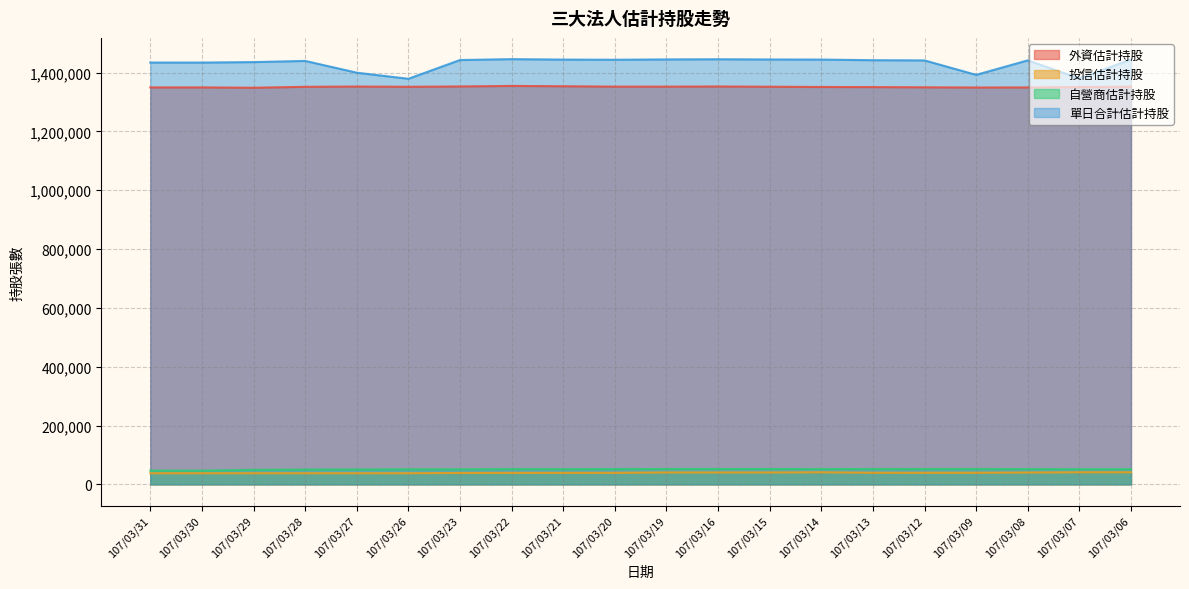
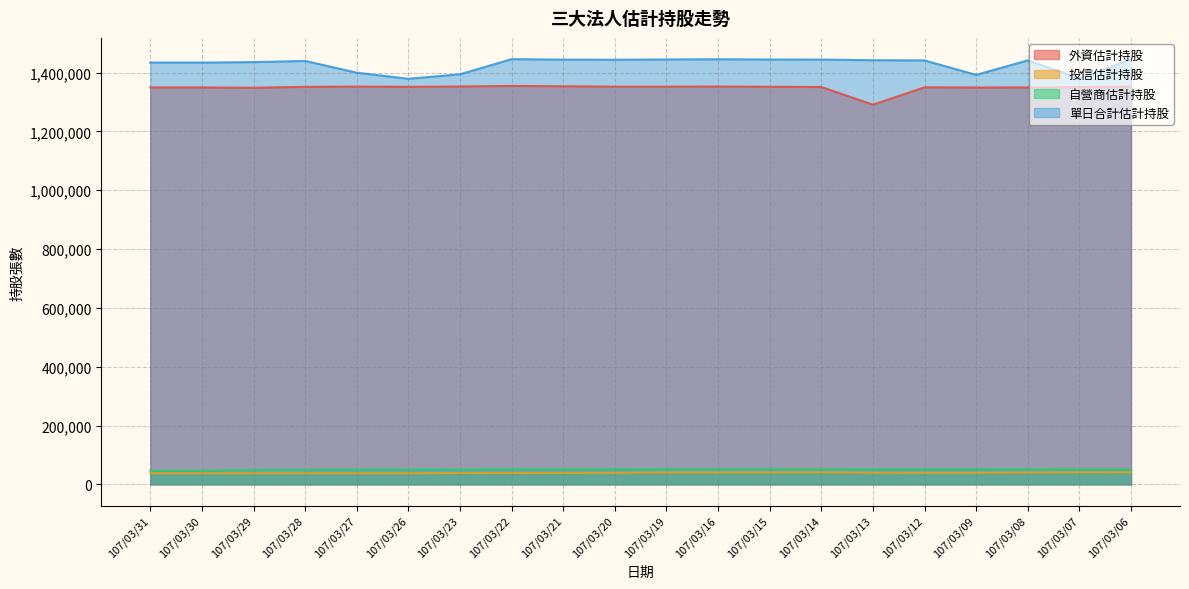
單日合計估計持股, 107/03/23: 1,440,000 -> 1,390,000
外資估計持股, 107/03/13: 1,350,000 -> 1,290,000
